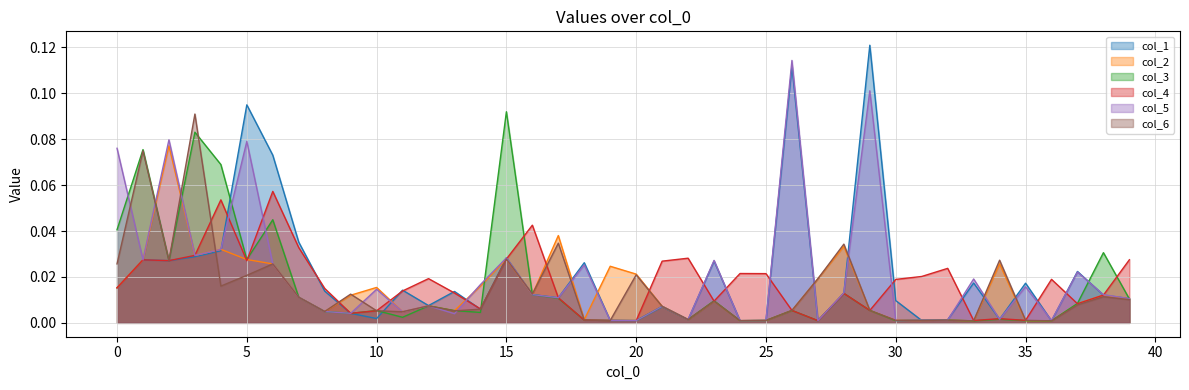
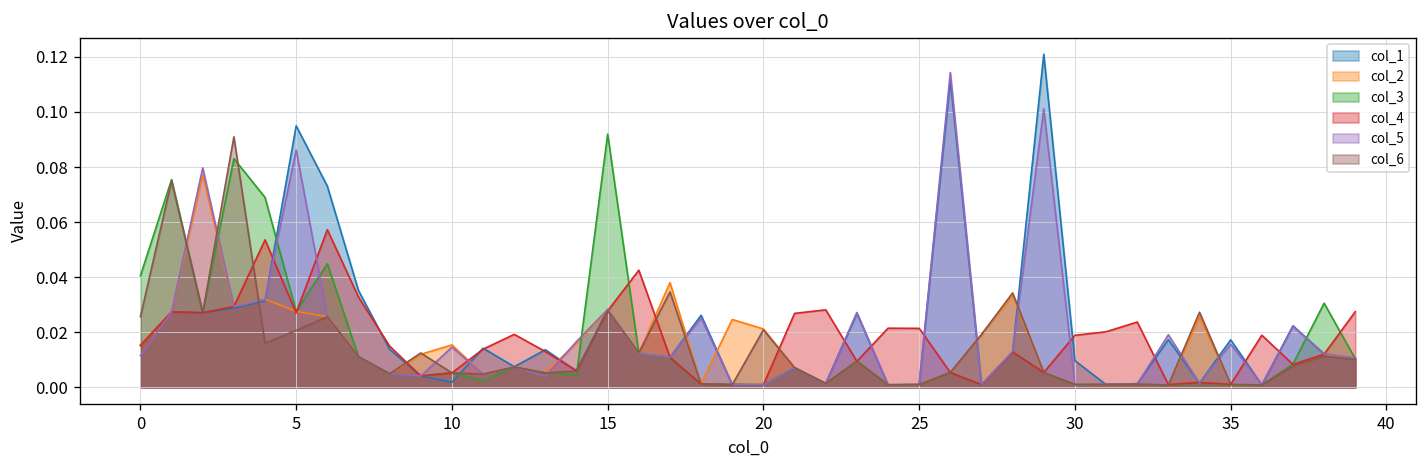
col_5, 0: 0.076 -> 0.012
col_5, 5: 0.079 -> 0.086
